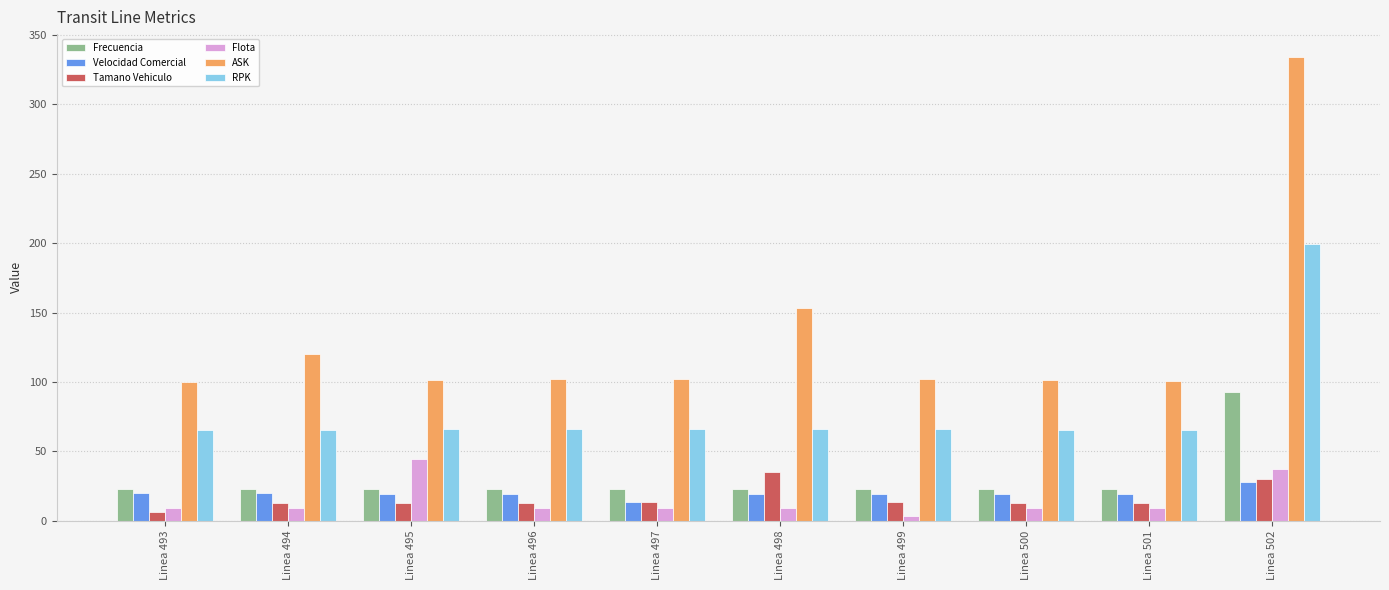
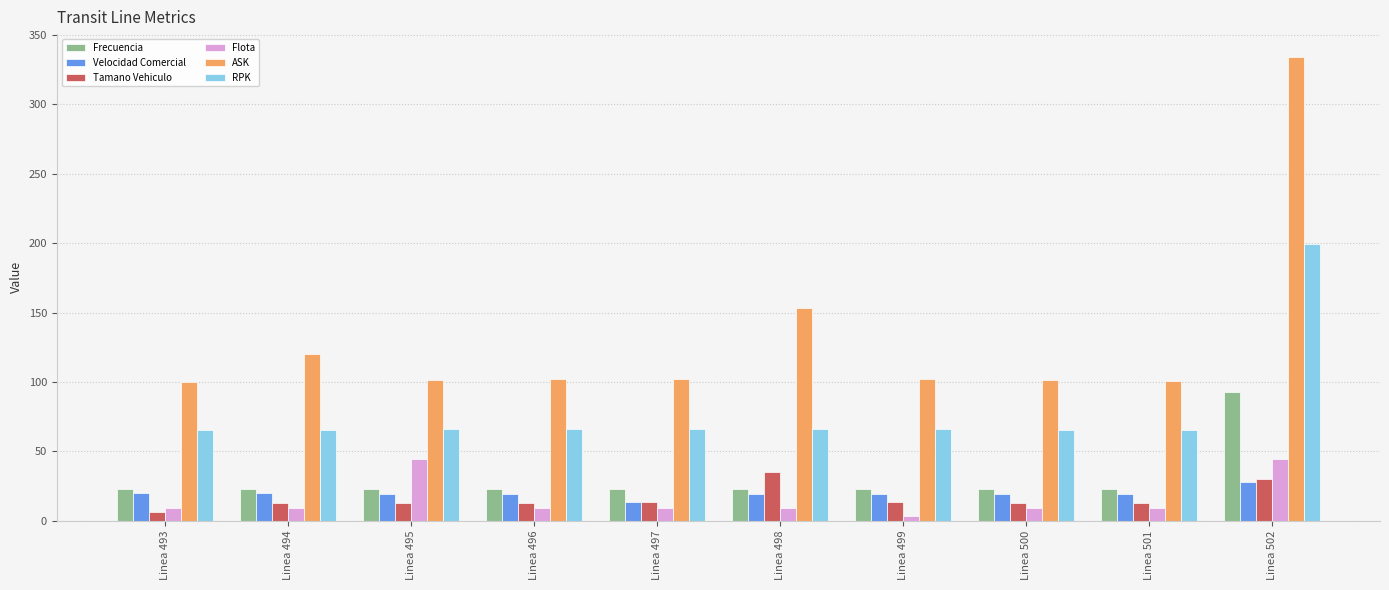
Flota, Linea 502: 37 -> 44
